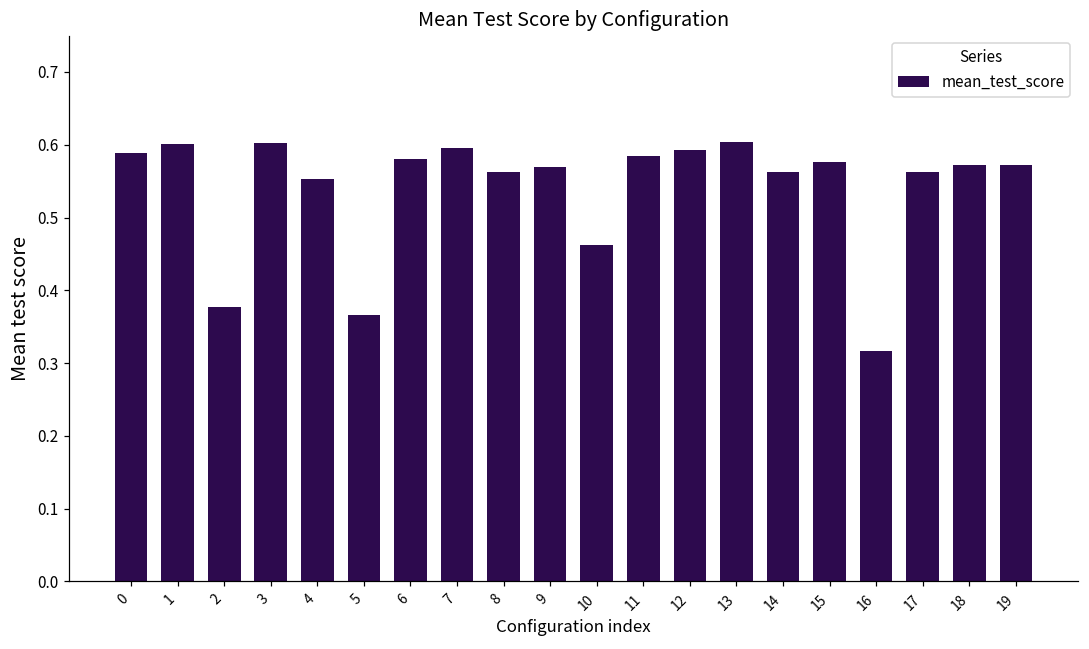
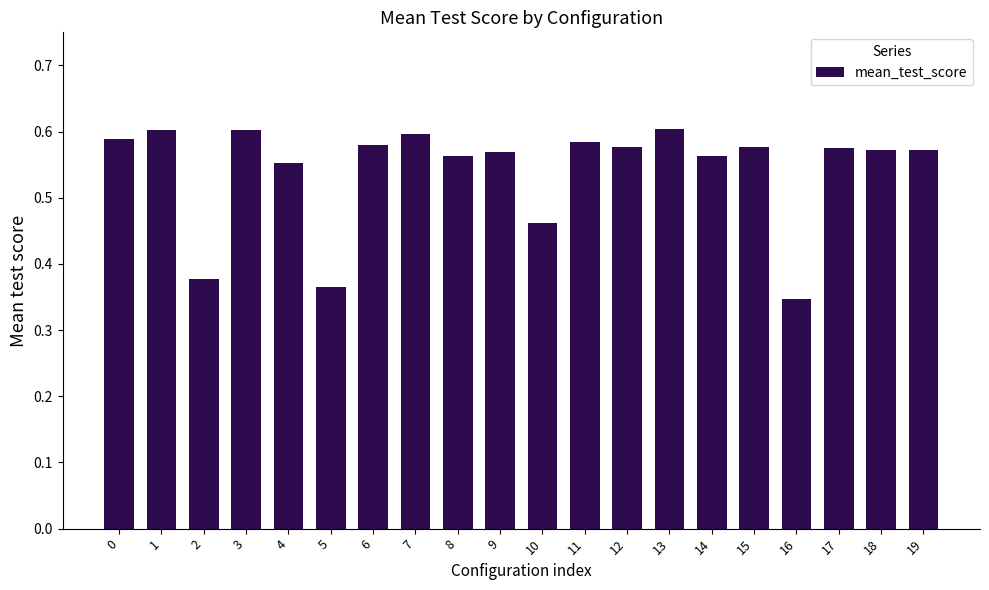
12: 0.59 -> 0.58
16: 0.32 -> 0.35
17: 0.56 -> 0.57
